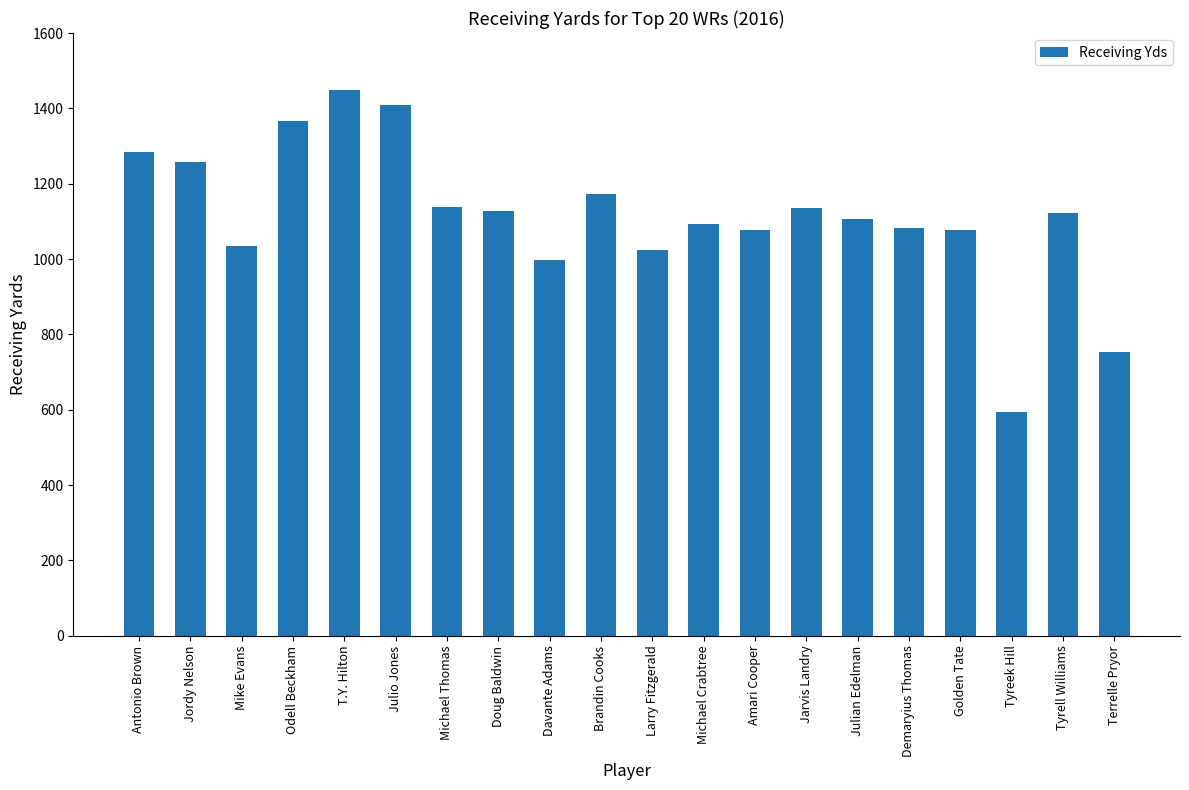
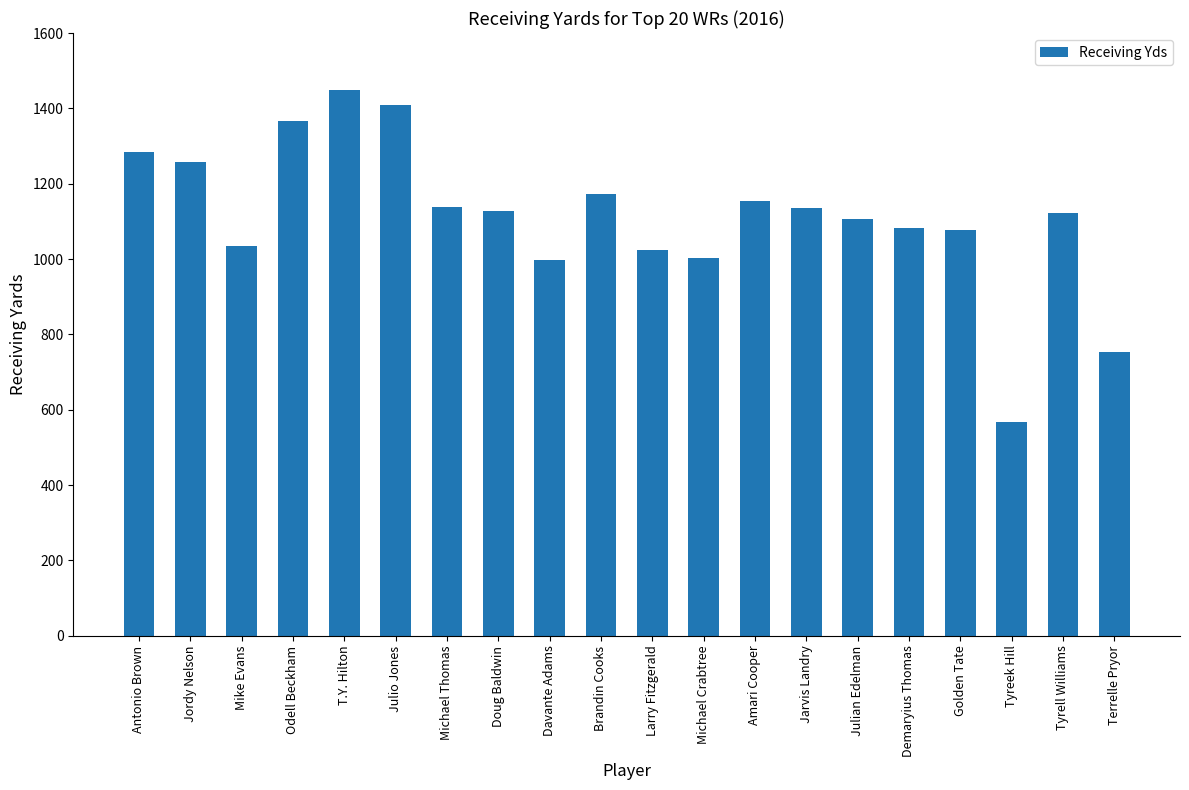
Michael Crabtree: 1090 -> 1000
Amari Cooper: 1080 -> 1150
Tyreek Hill: 590 -> 570
